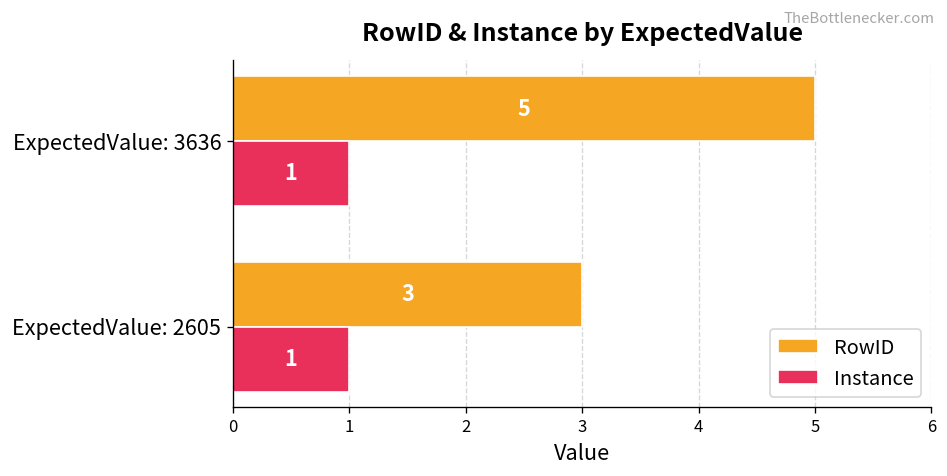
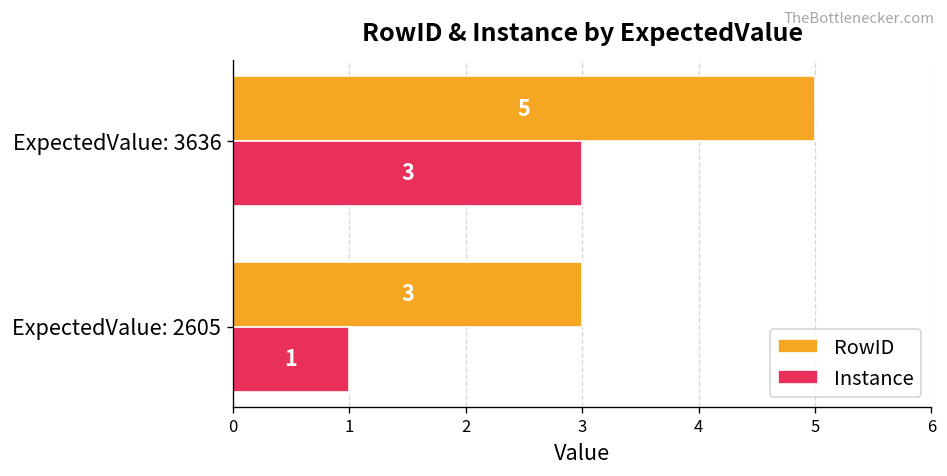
Instance, ExpectedValue: 3636: 1 -> 3
